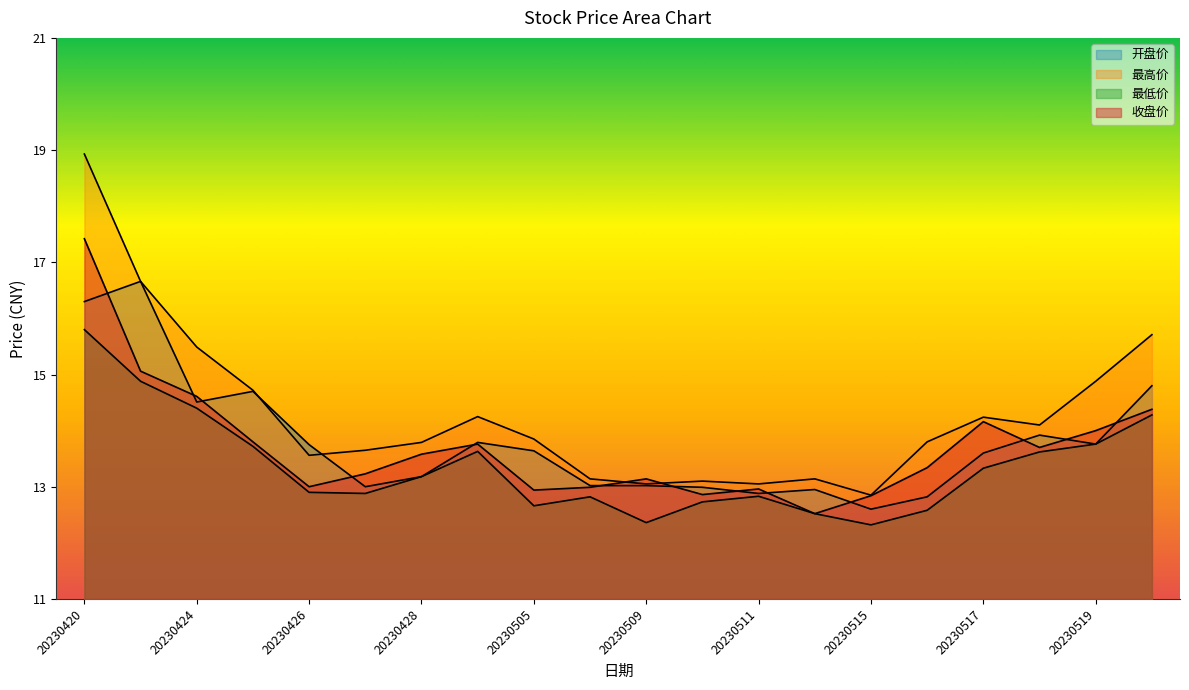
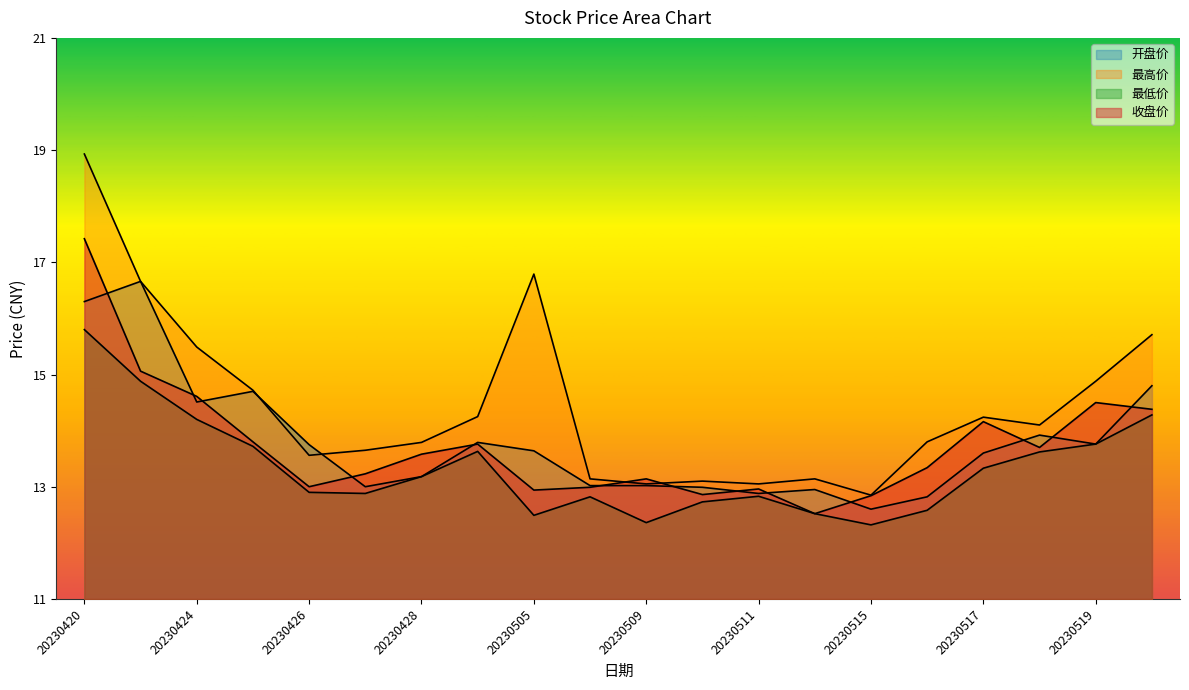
最低价, 20230424: 14.4 -> 14.2
最高价, 20230505: 13.9 -> 16.8
最低价, 20230505: 12.7 -> 12.5
收盘价, 20230519: 14.0 -> 14.5
